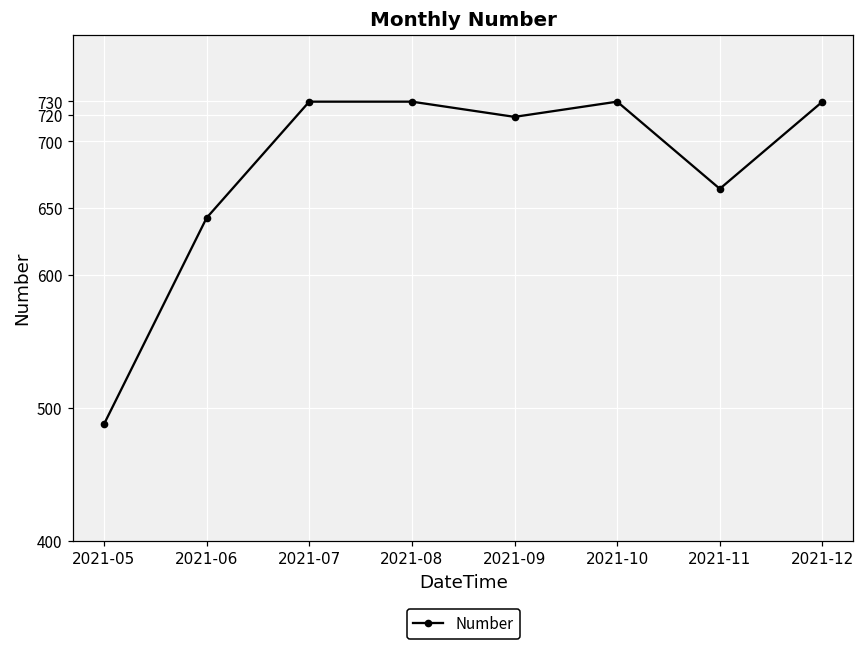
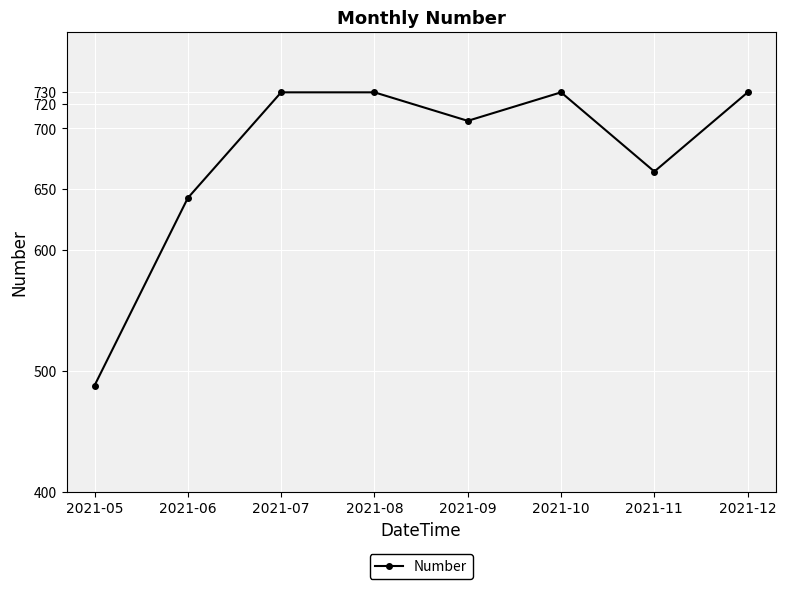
2021-09: 718 -> 706
